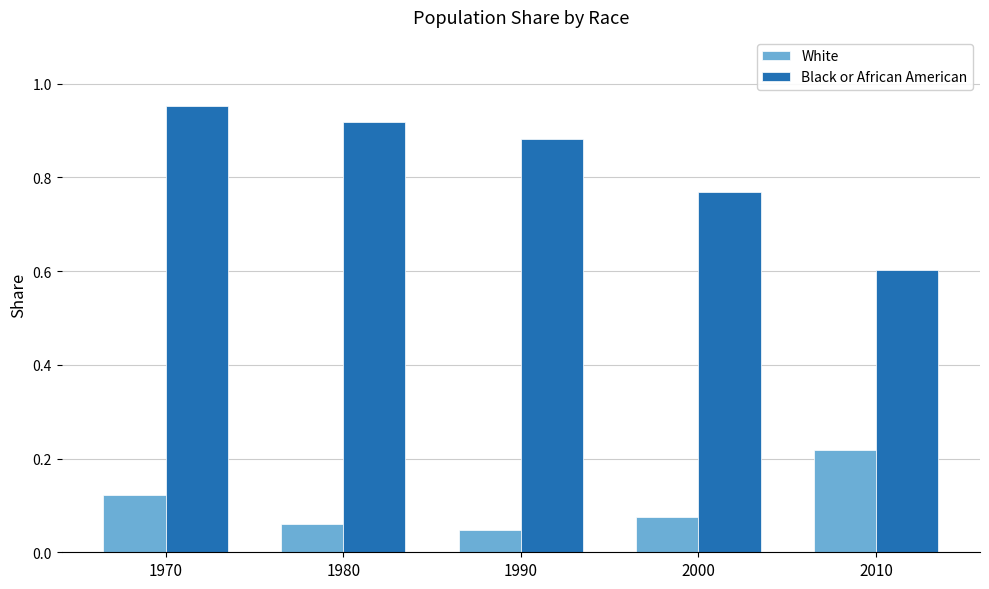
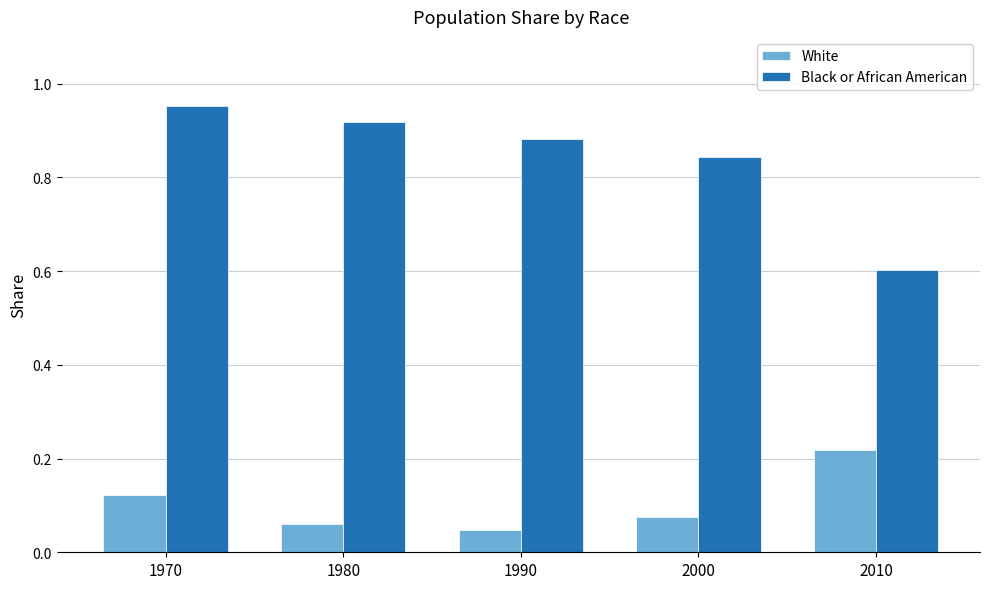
Black or African American, 2000: 0.77 -> 0.84
